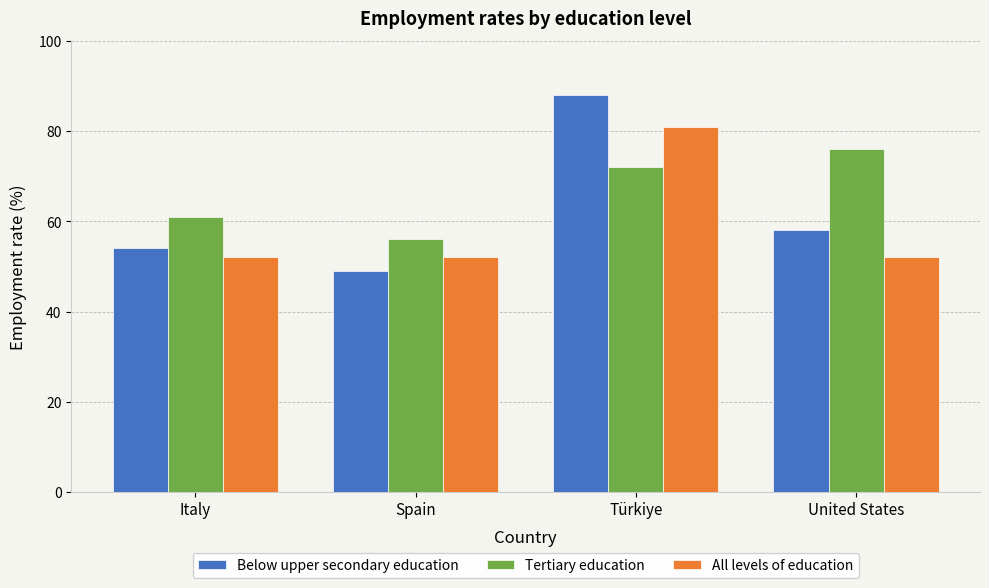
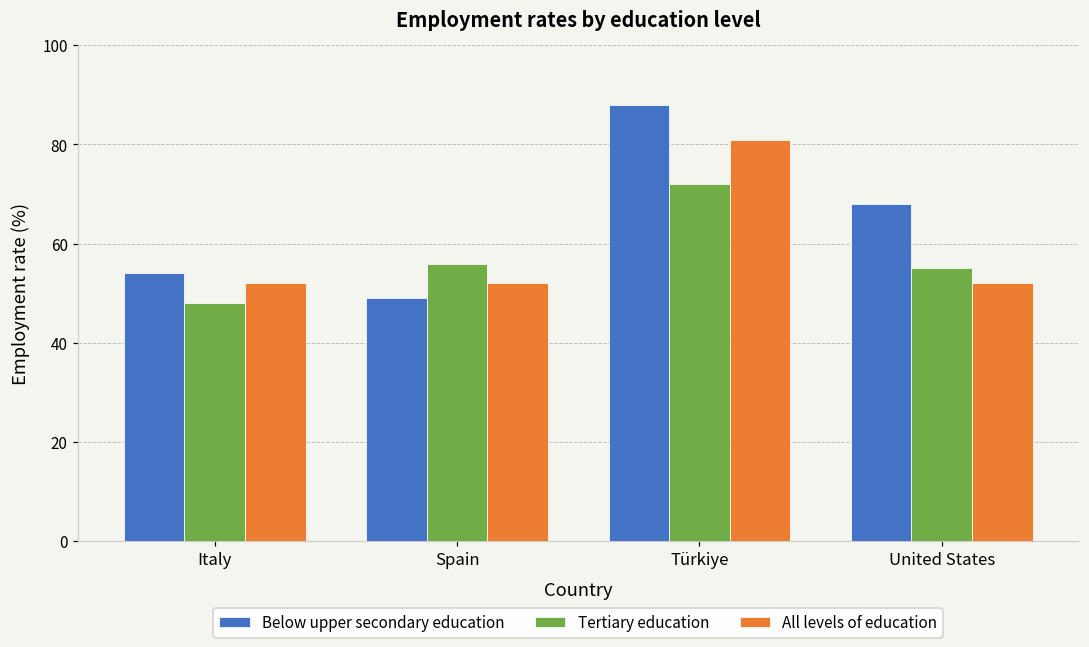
Tertiary education, Italy: 61 -> 48
Below upper secondary education, United States: 58 -> 68
Tertiary education, United States: 76 -> 55
